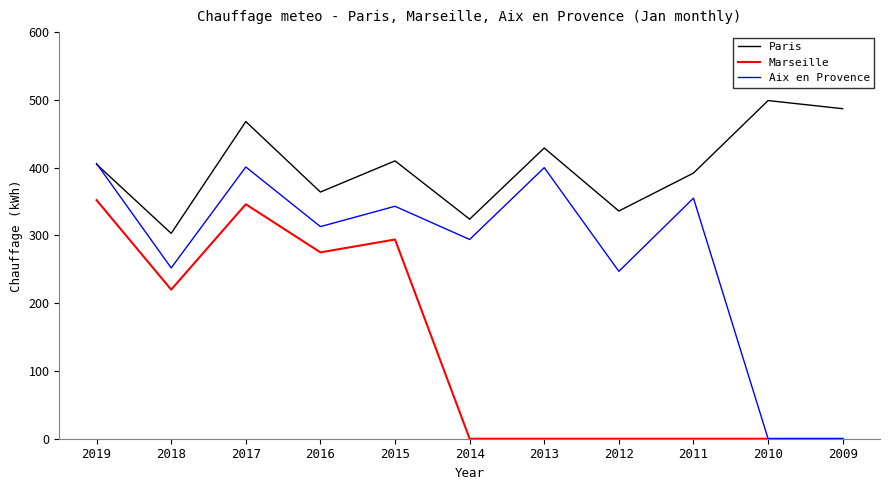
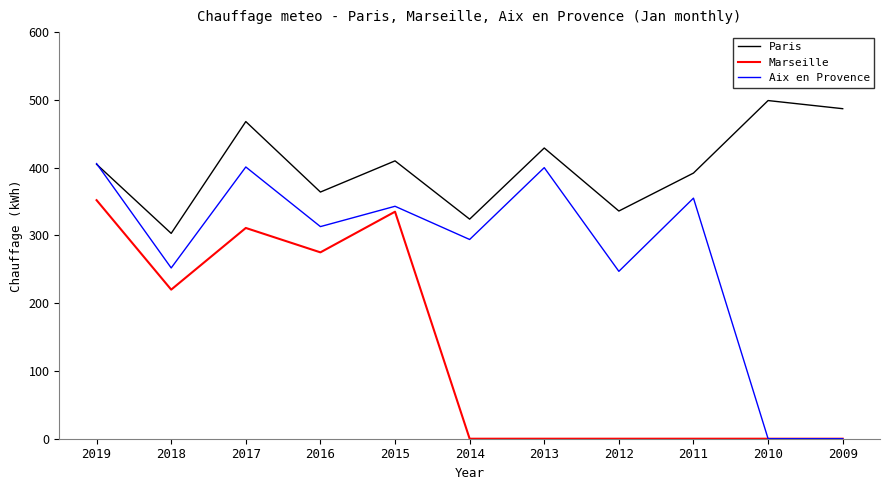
Marseille, 2017: 350 -> 310
Marseille, 2015: 290 -> 340
